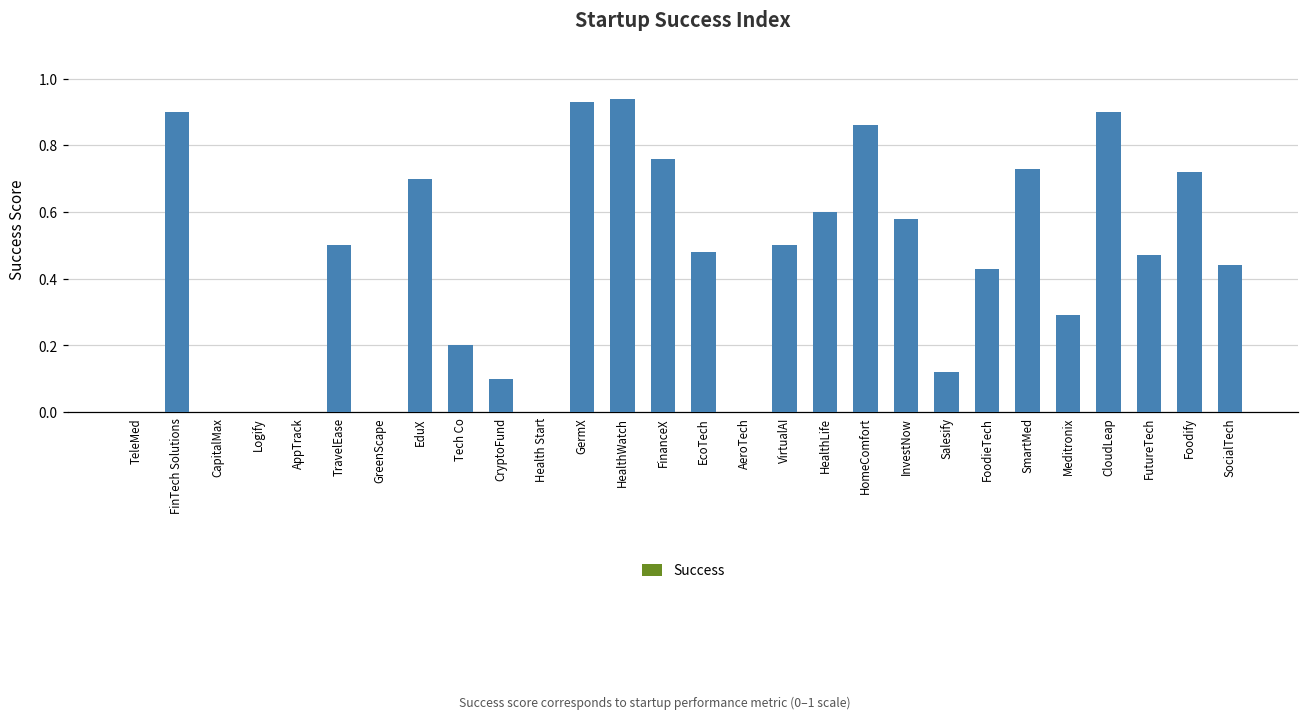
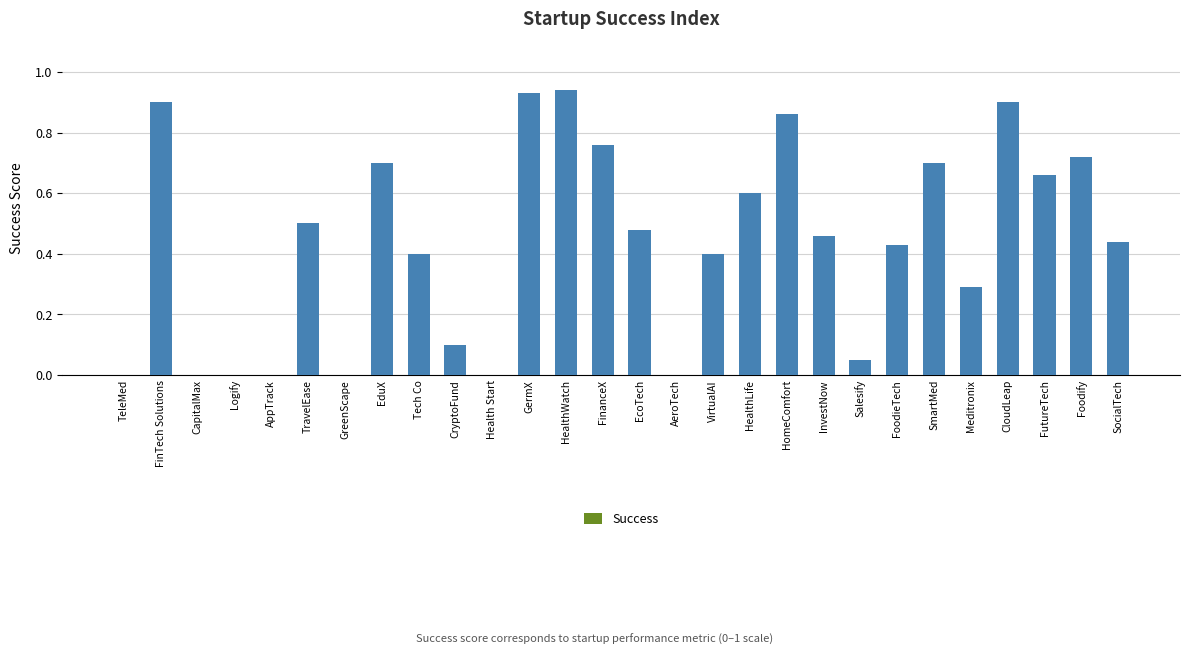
Tech Co: 0.2 -> 0.4
VirtualAI: 0.5 -> 0.4
InvestNow: 0.58 -> 0.46
Salesify: 0.12 -> 0.05
SmartMed: 0.73 -> 0.70
FutureTech: 0.47 -> 0.66
